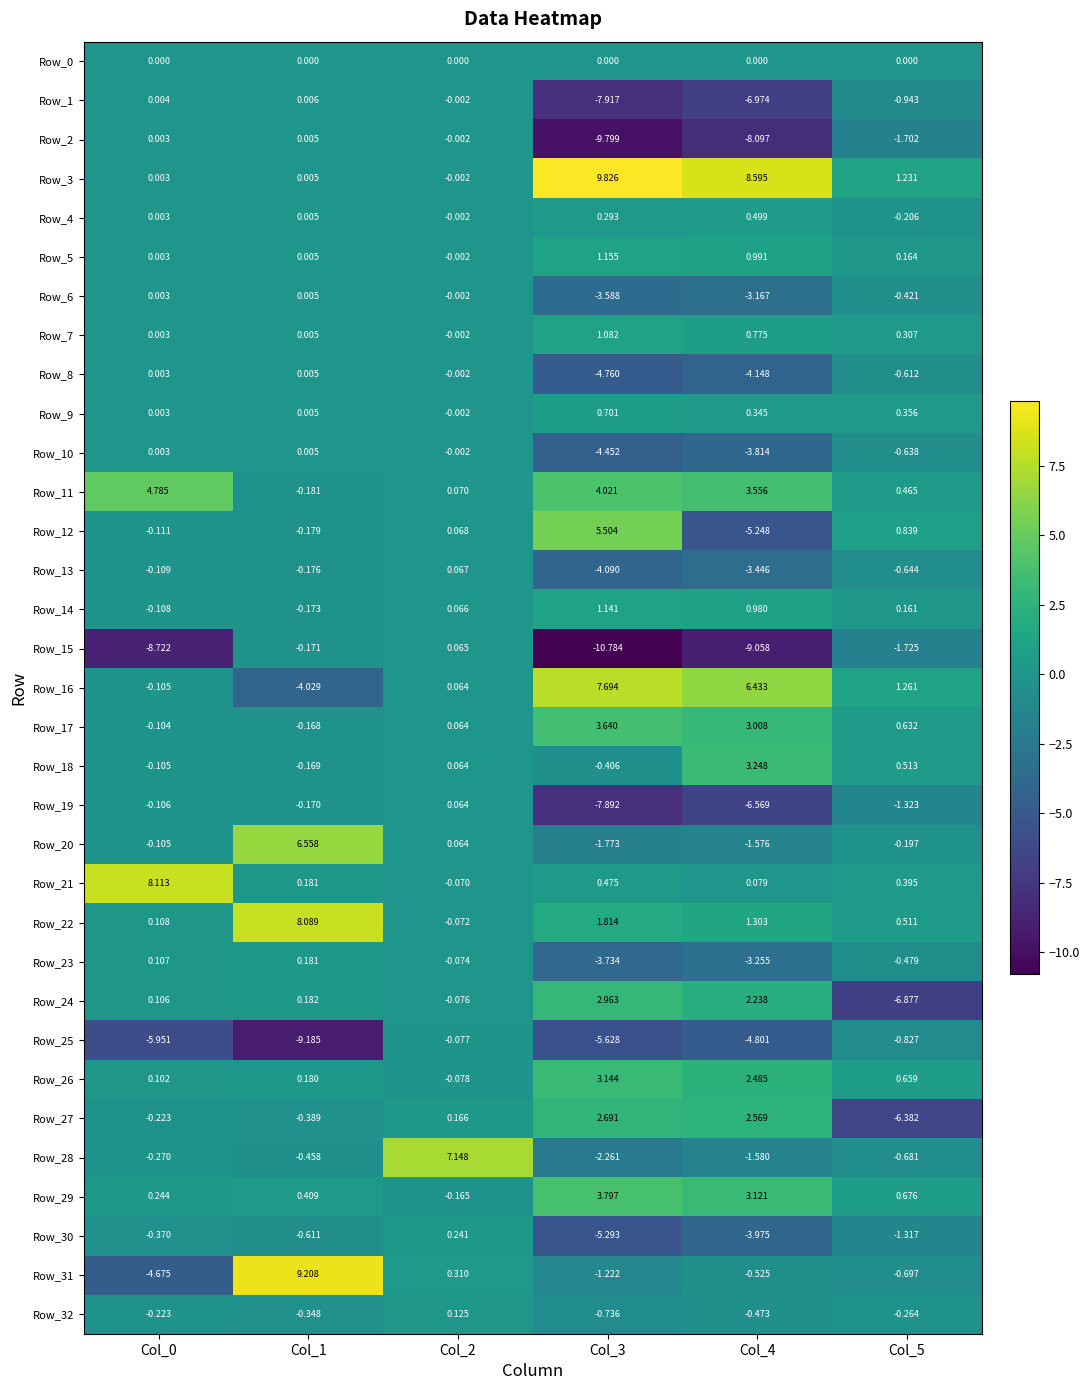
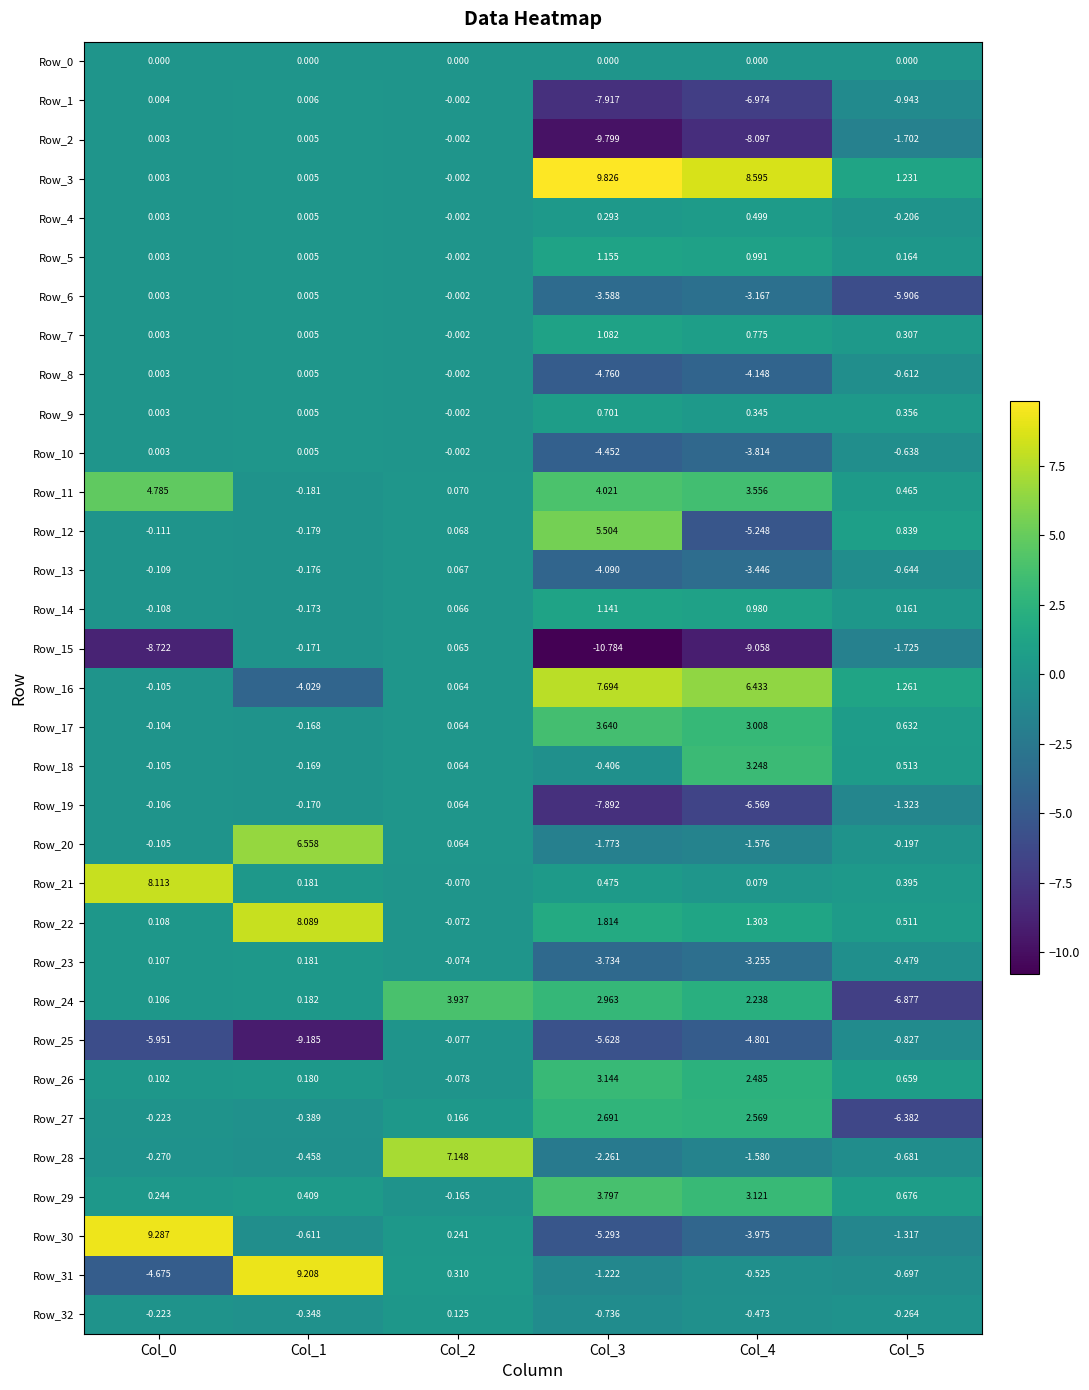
Row_6, Col_5: -0.421 -> -5.906
Row_24, Col_2: -0.076 -> 3.937
Row_30, Col_0: -0.370 -> 9.287
